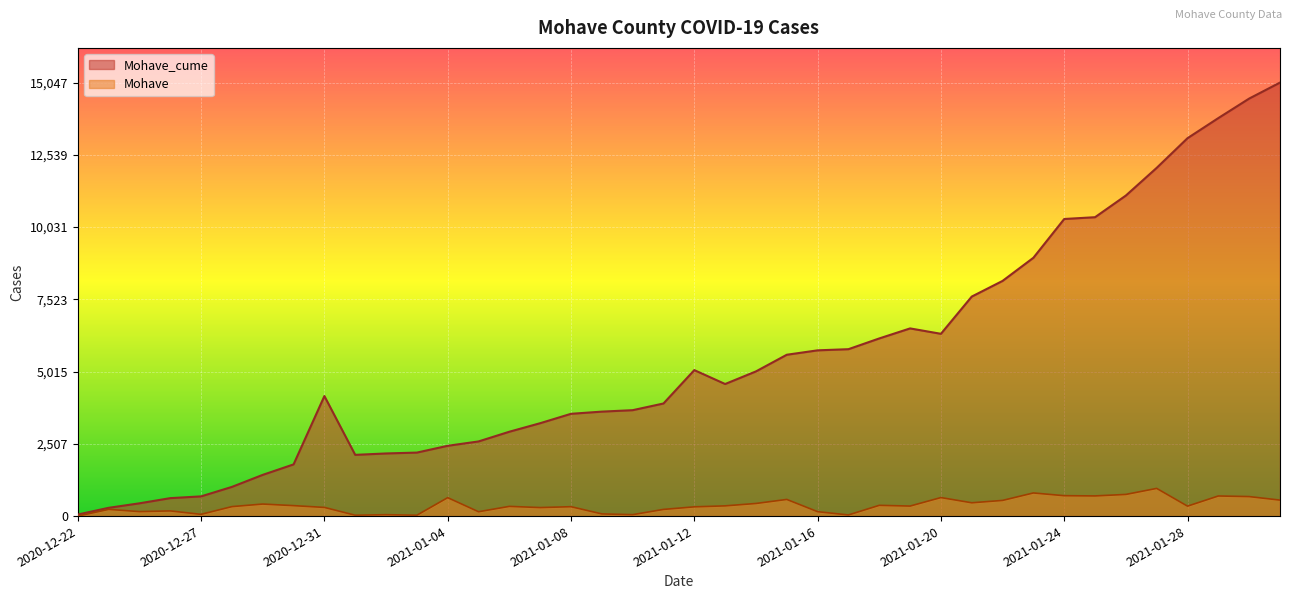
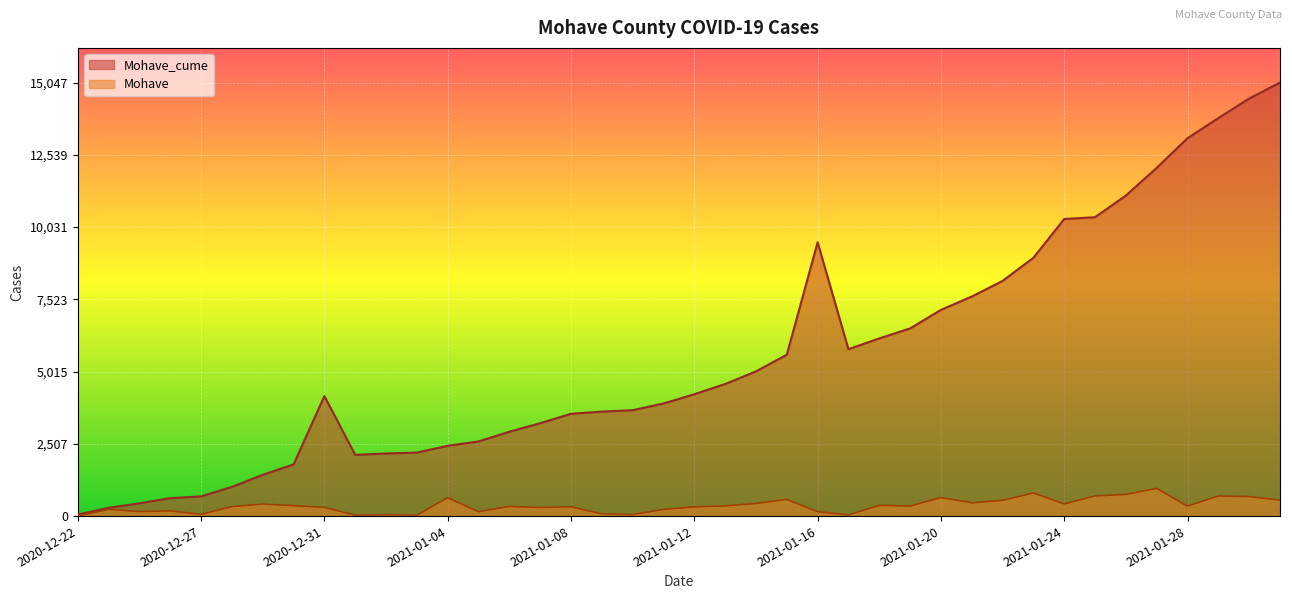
Mohave_cume, 2021-01-12: 5,100 -> 4,200
Mohave_cume, 2021-01-16: 5,800 -> 9,500
Mohave_cume, 2021-01-20: 6,300 -> 7,200
Mohave, 2021-01-24: 700 -> 400
